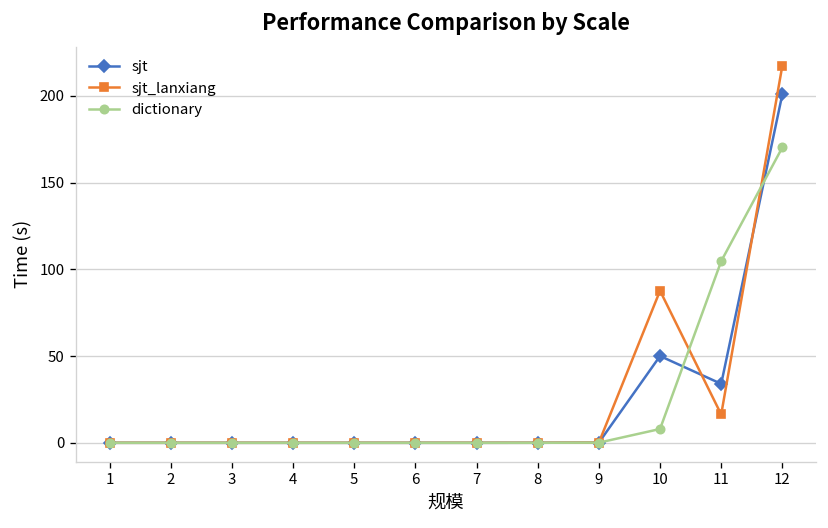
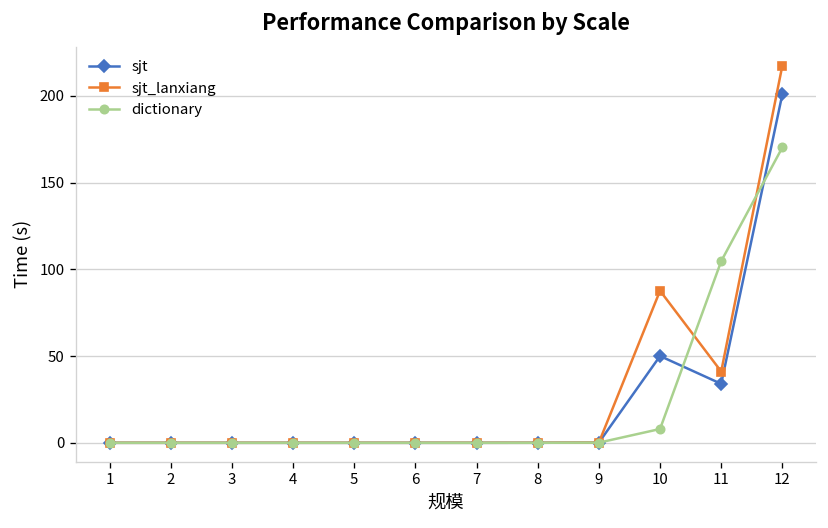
sjt_lanxiang, 11: 16 -> 41
